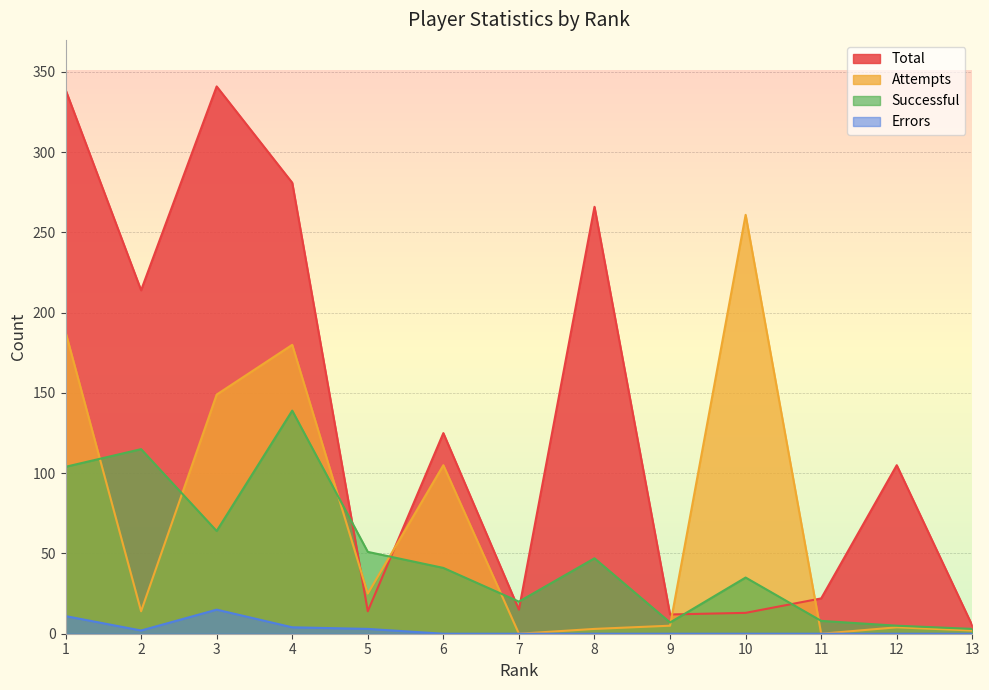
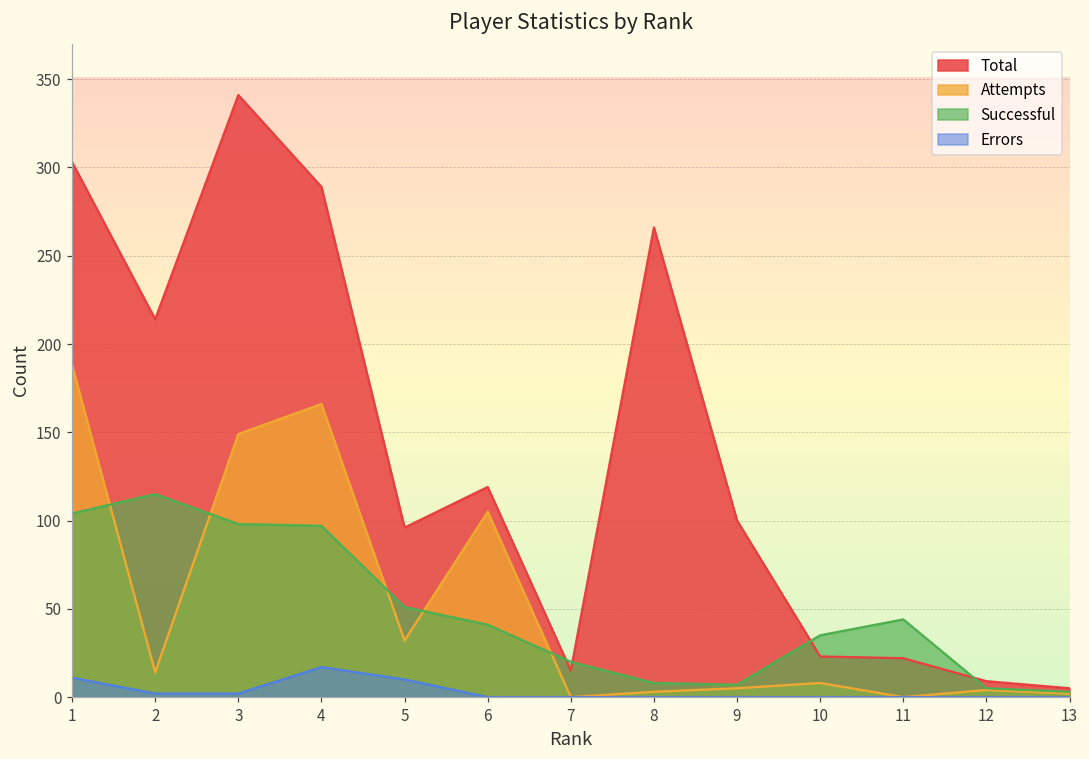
Total, 1: 339 -> 303
Successful, 3: 64 -> 98
Errors, 3: 15 -> 2
Total, 4: 281 -> 289
Attempts, 4: 180 -> 166
Successful, 4: 139 -> 97
Errors, 4: 4 -> 17
Total, 5: 14 -> 96
Attempts, 5: 25 -> 32
Errors, 5: 3 -> 10
Total, 6: 125 -> 119
Successful, 8: 47 -> 8
Total, 9: 12 -> 100
Total, 10: 13 -> 23
Attempts, 10: 261 -> 8
Successful, 11: 8 -> 44
Total, 12: 105 -> 9
